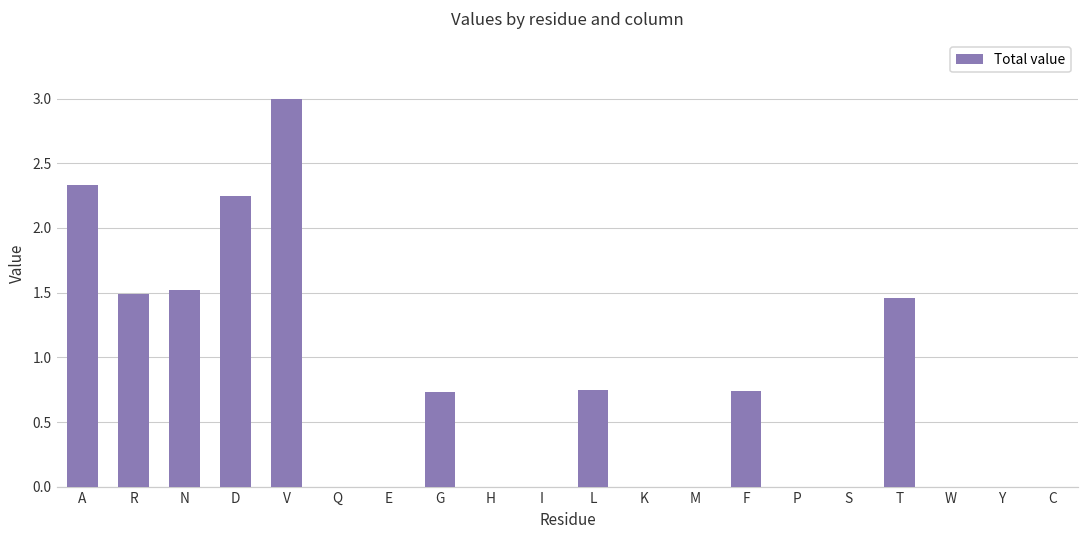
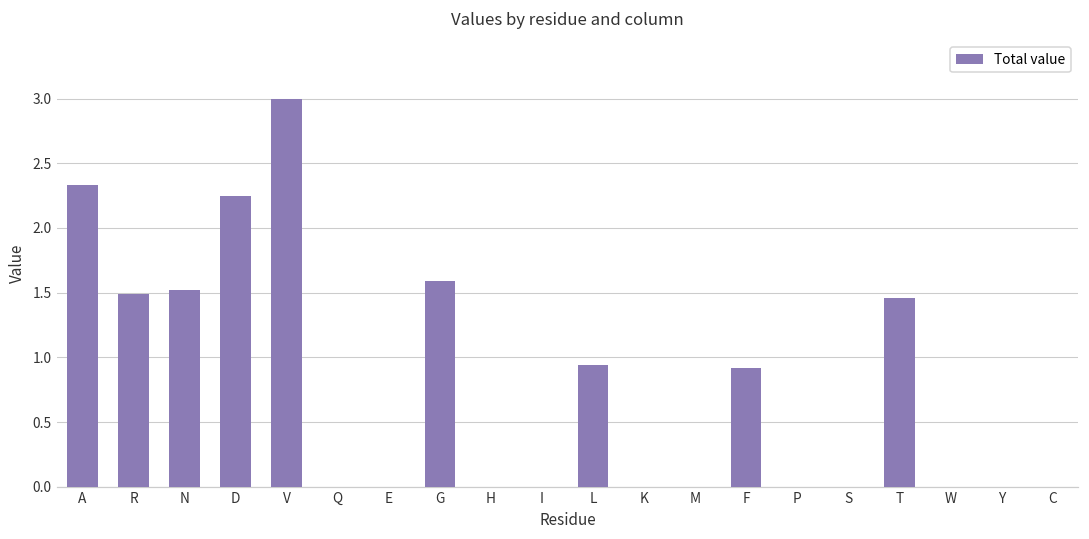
G: 0.73 -> 1.59
L: 0.75 -> 0.94
F: 0.74 -> 0.92
